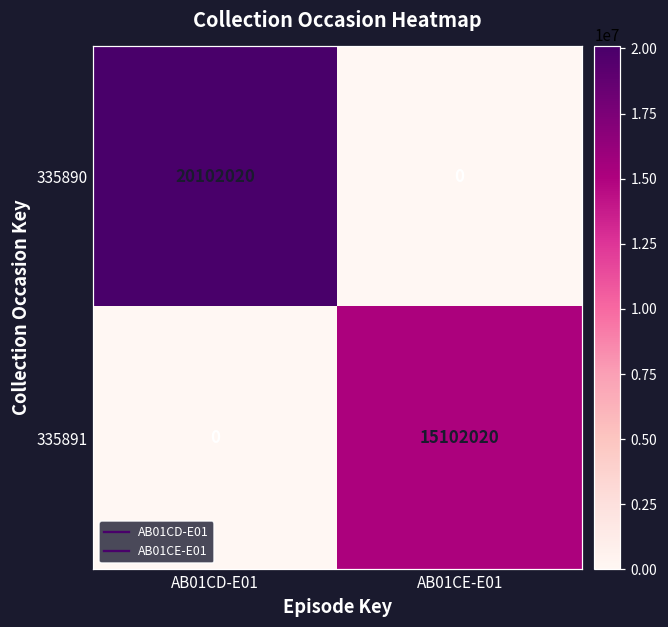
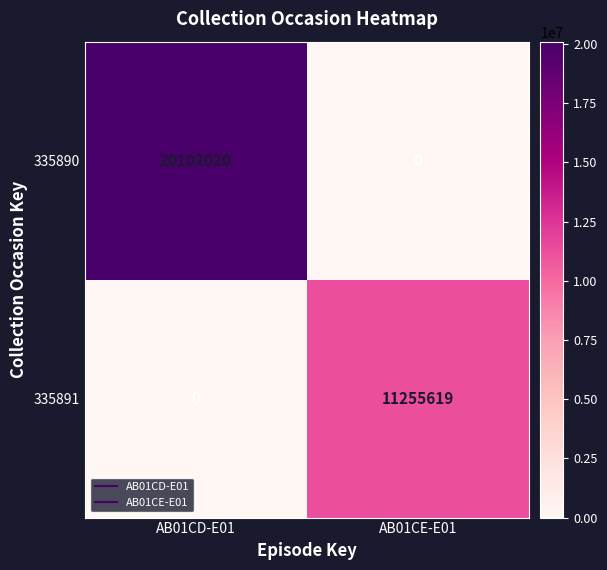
335891, AB01CE-E01: 15102020 -> 11255619
